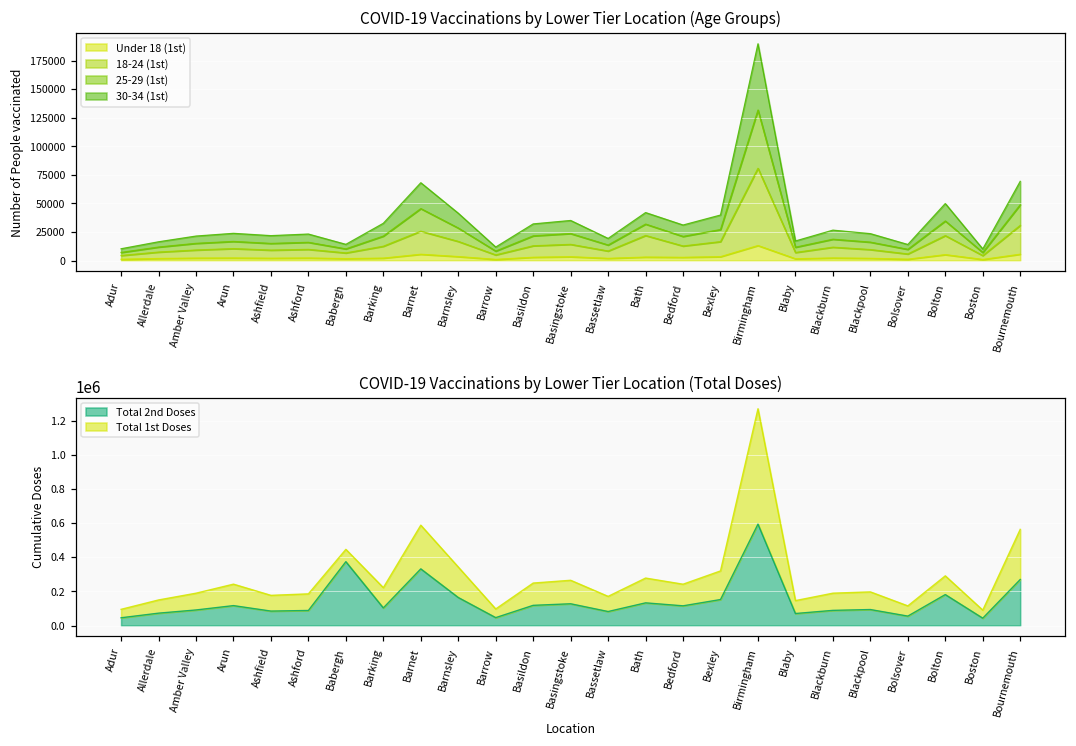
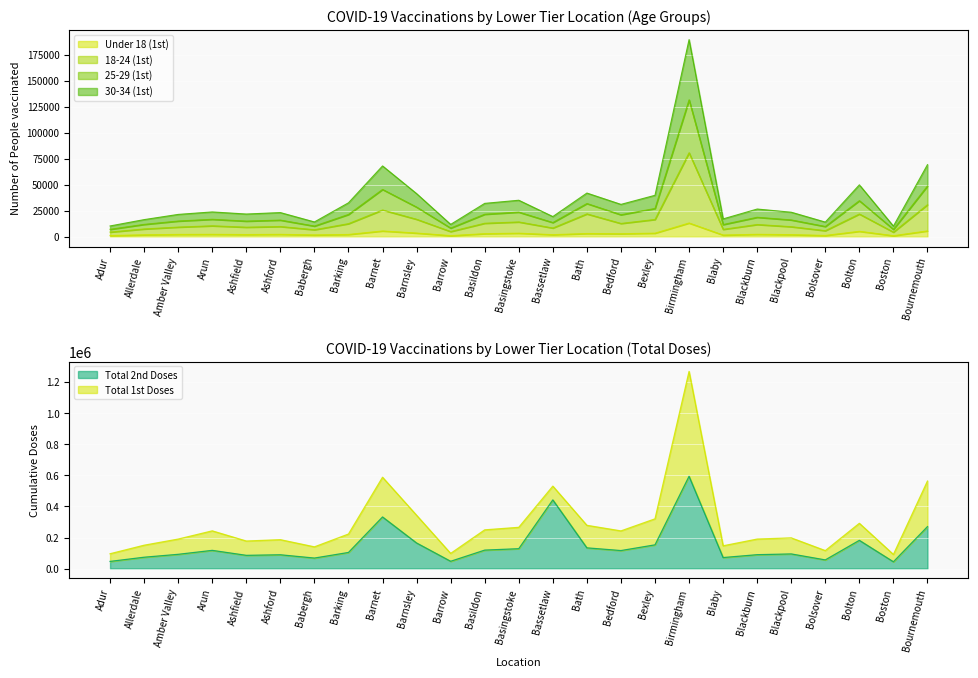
COVID-19 Vaccinations by Lower Tier Location (Total Doses), Total 2nd Doses, Babergh: 370000 -> 70000
COVID-19 Vaccinations by Lower Tier Location (Total Doses), Total 2nd Doses, Bassetlaw: 80000 -> 440000
